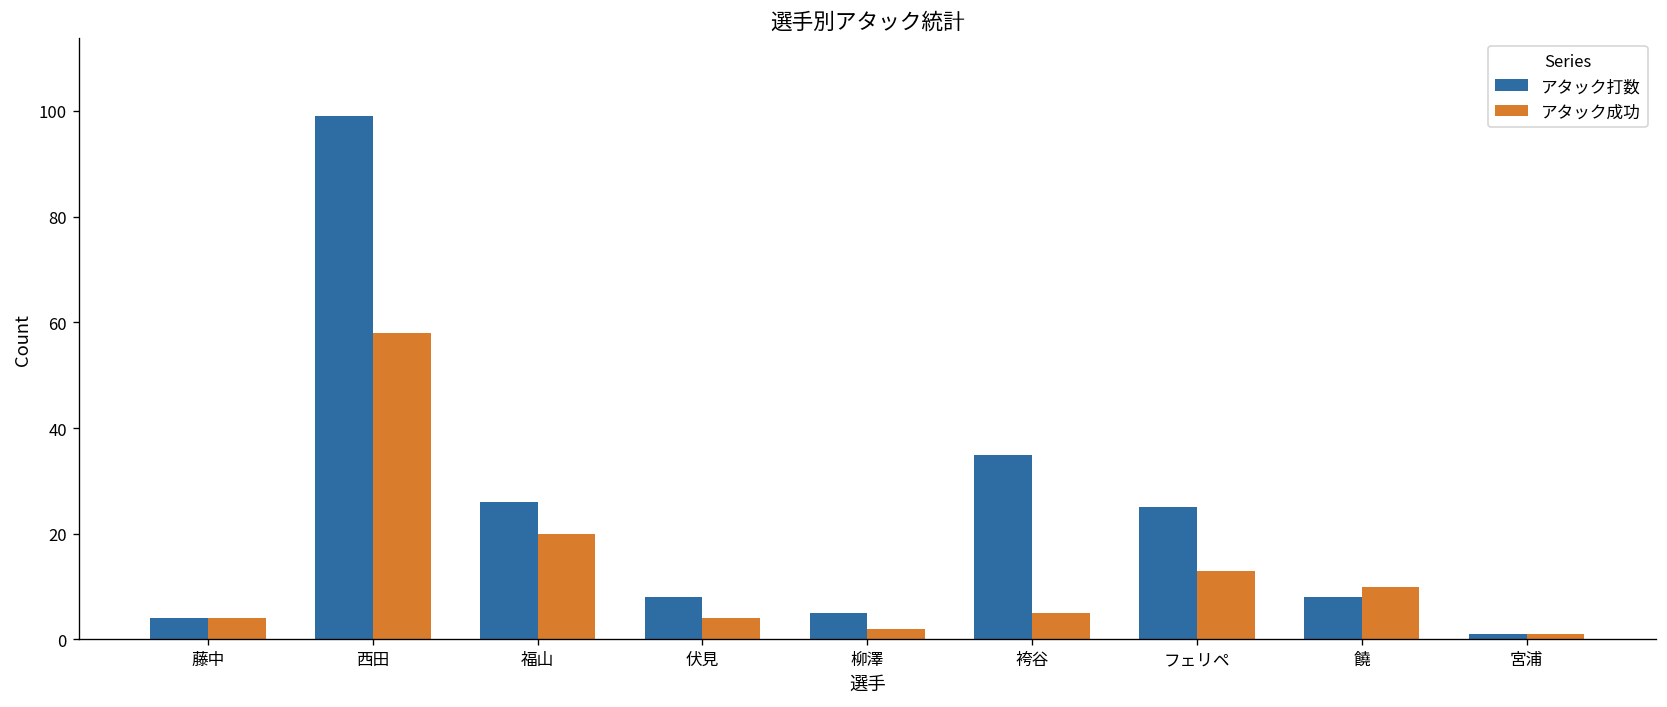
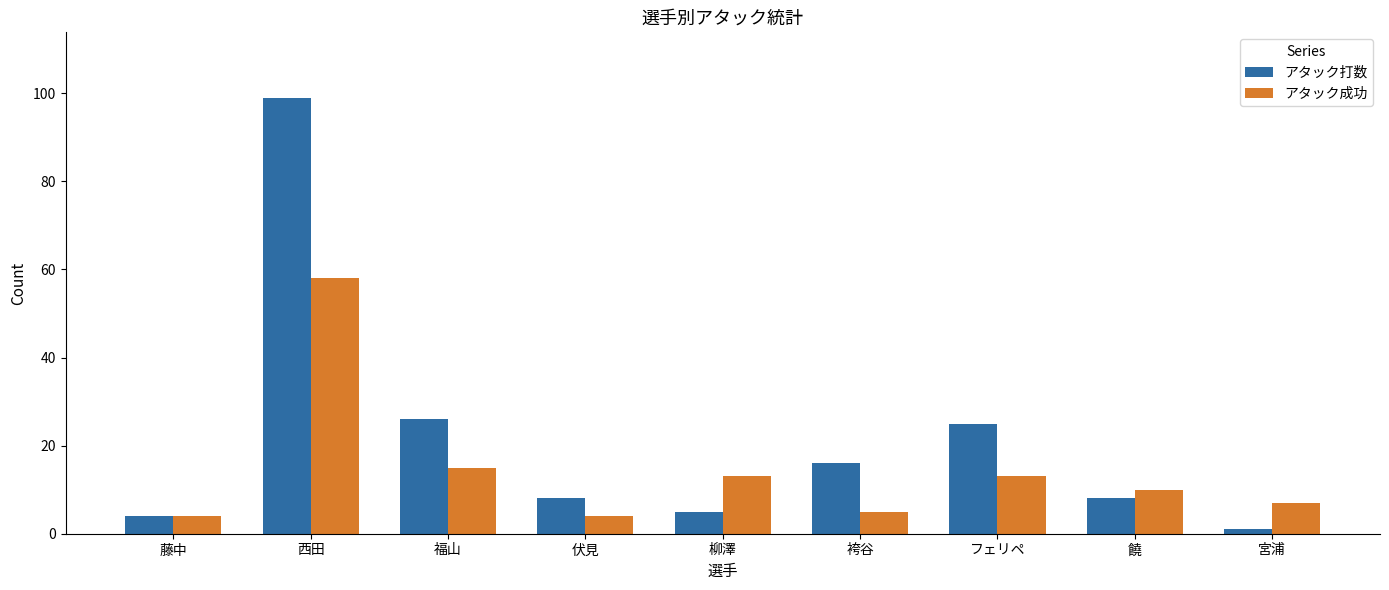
アタック成功, 福山: 20 -> 15
アタック成功, 柳澤: 2 -> 13
アタック打数, 袴谷: 35 -> 16
アタック成功, 宮浦: 1 -> 7
